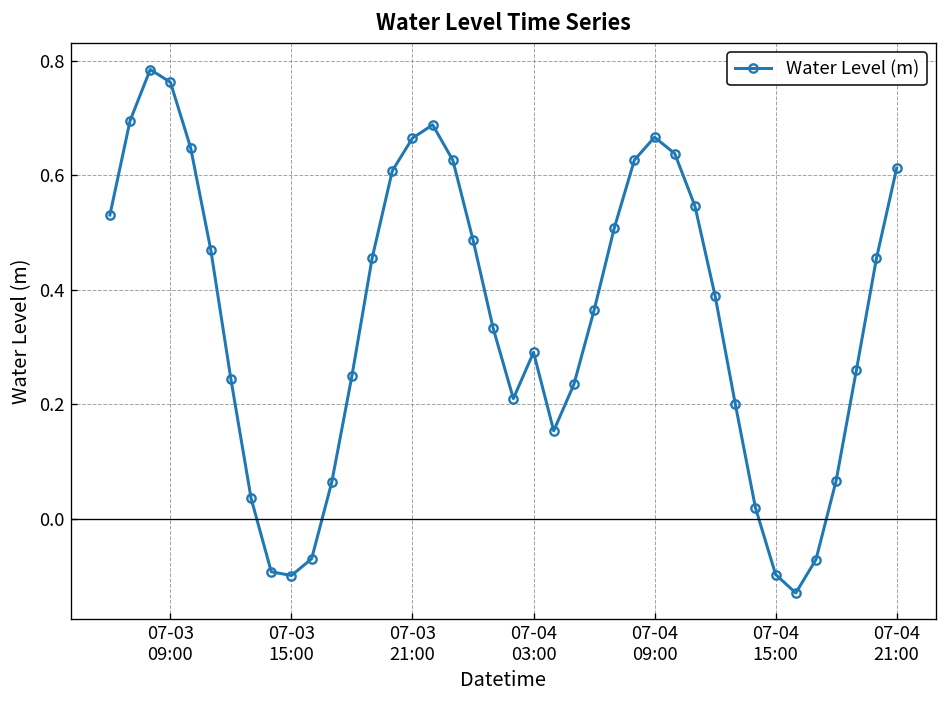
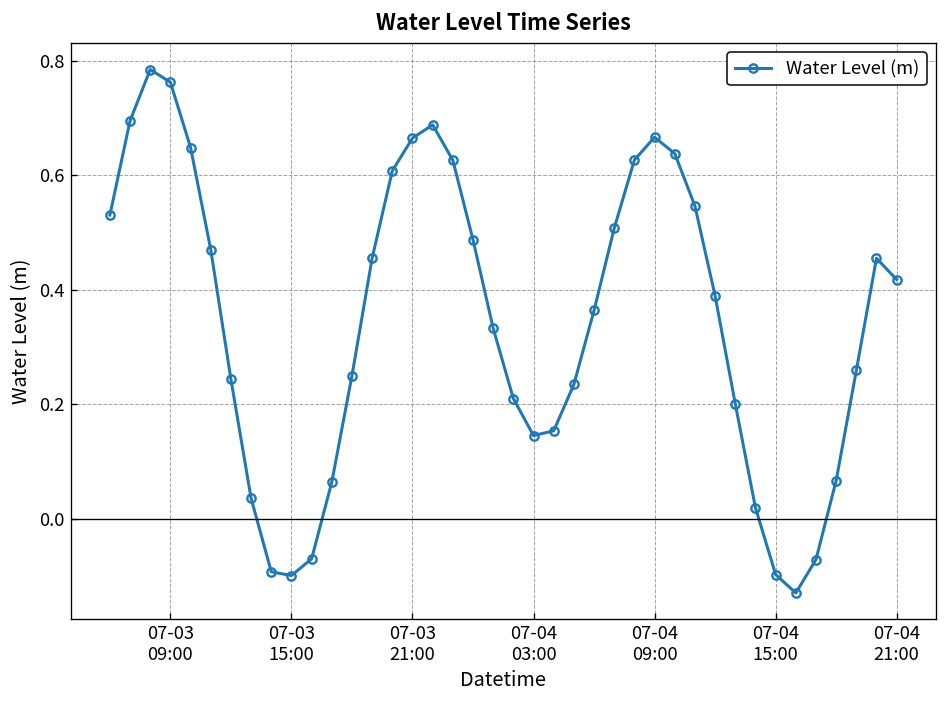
07-04 03:00: 0.29 -> 0.15
07-04 21:00: 0.61 -> 0.42
